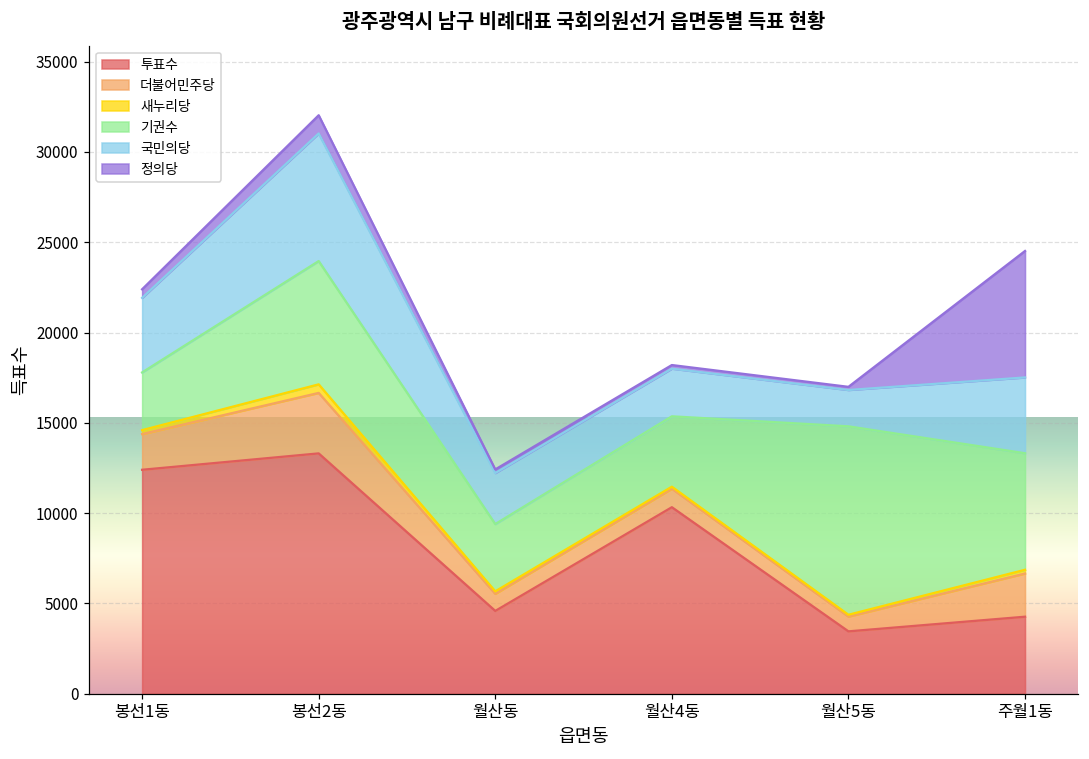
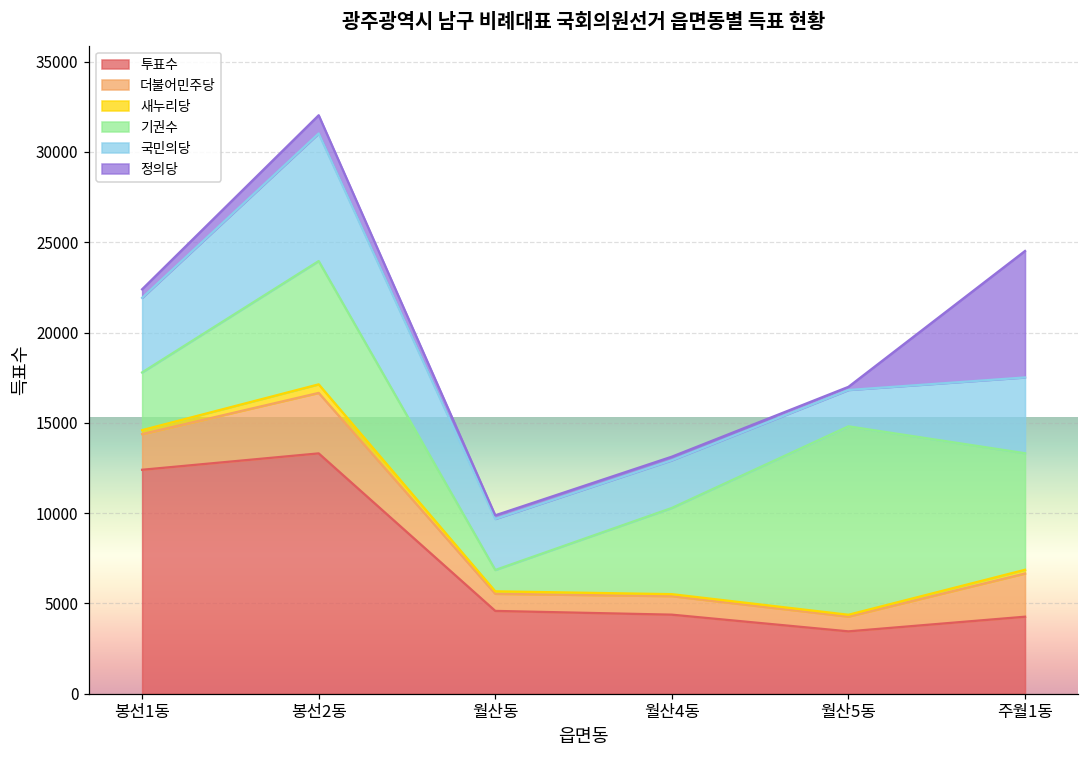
기권수, 월산동: 3700 -> 1200
투표수, 월산4동: 10300 -> 4400
기권수, 월산4동: 3900 -> 4800
